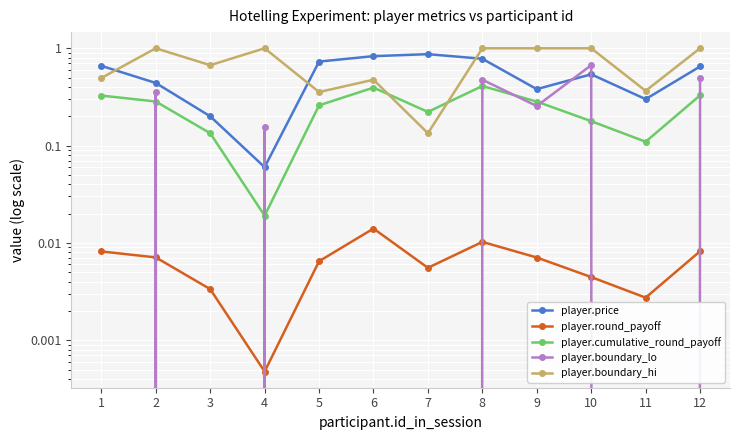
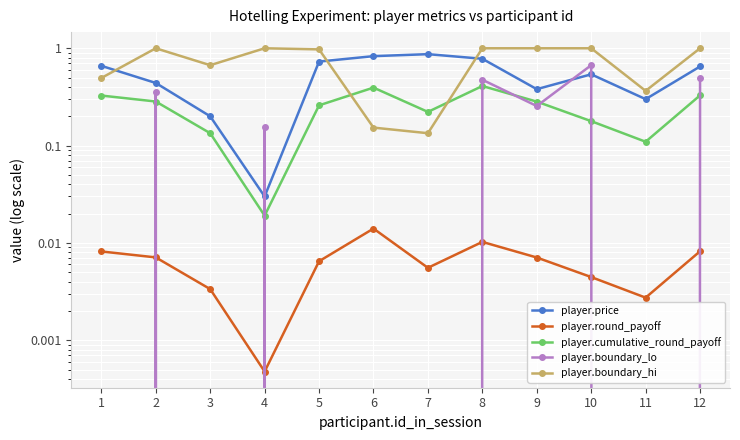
player.price, 4: 0.06 -> 0.03
player.boundary_hi, 5: 0.36 -> 1.0
player.boundary_hi, 6: 0.5 -> 0.15
